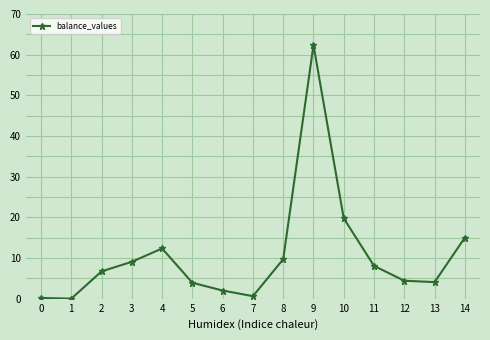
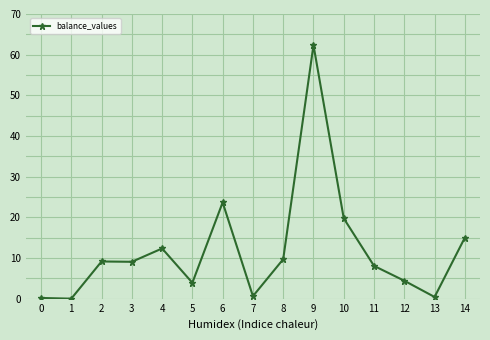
2: 7 -> 9
6: 2 -> 24
13: 4 -> 0
